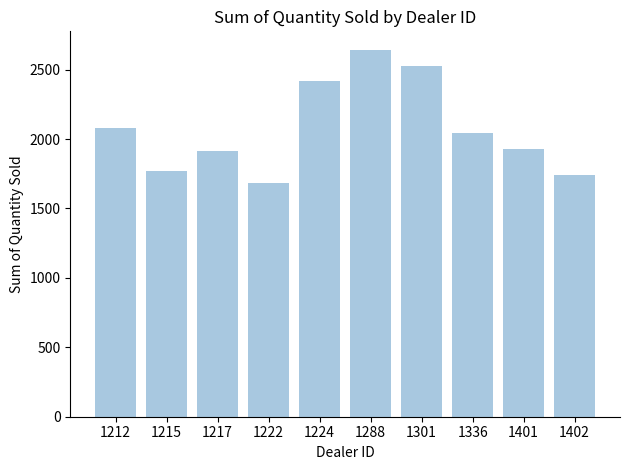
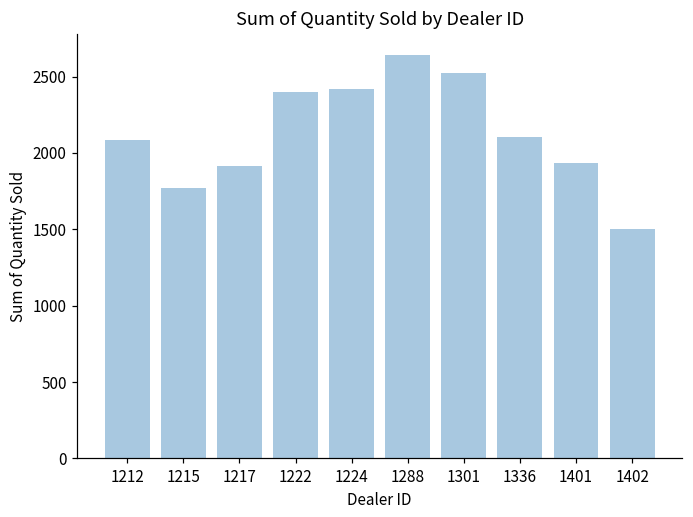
1222: 1680 -> 2400
1336: 2040 -> 2100
1402: 1740 -> 1510
